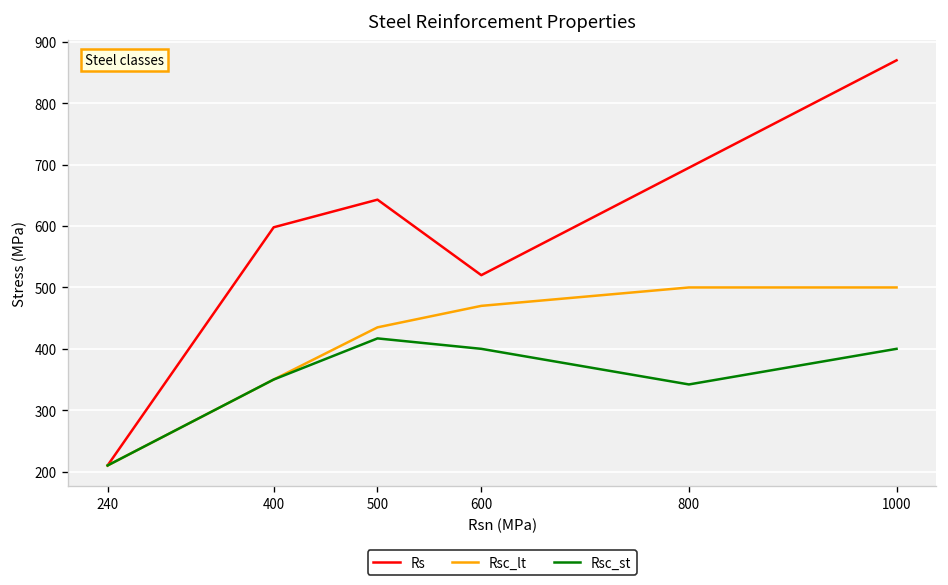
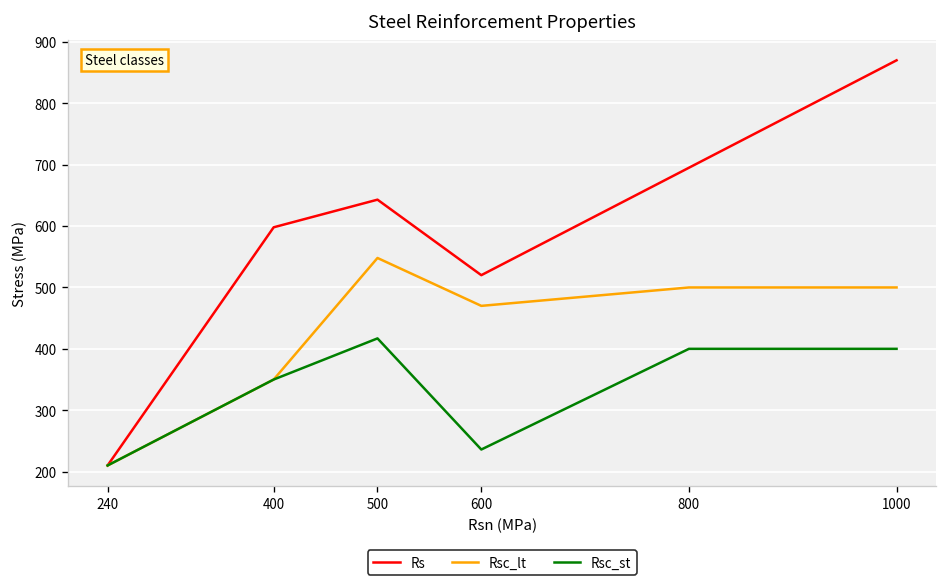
Rsc_lt, 500: 440 -> 550
Rsc_st, 600: 400 -> 240
Rsc_st, 800: 340 -> 400
